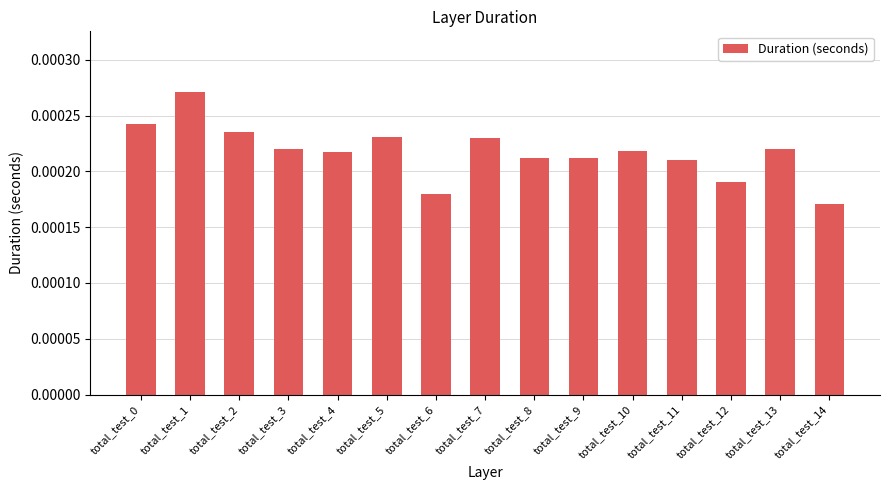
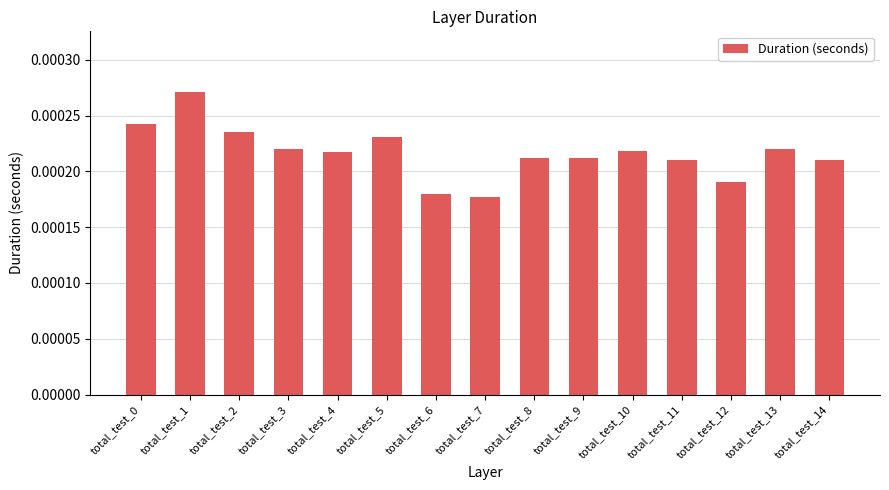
total_test_7: 0.000230 -> 0.000177
total_test_14: 0.000171 -> 0.000210
